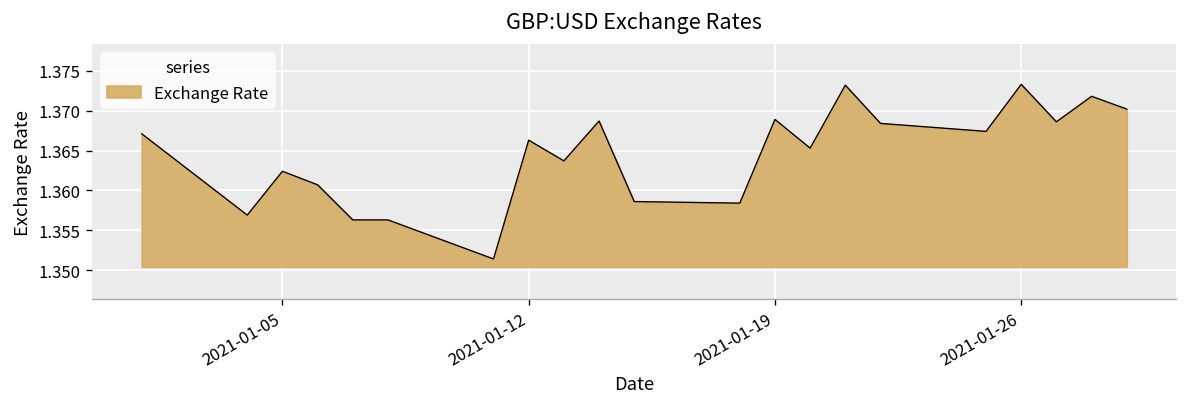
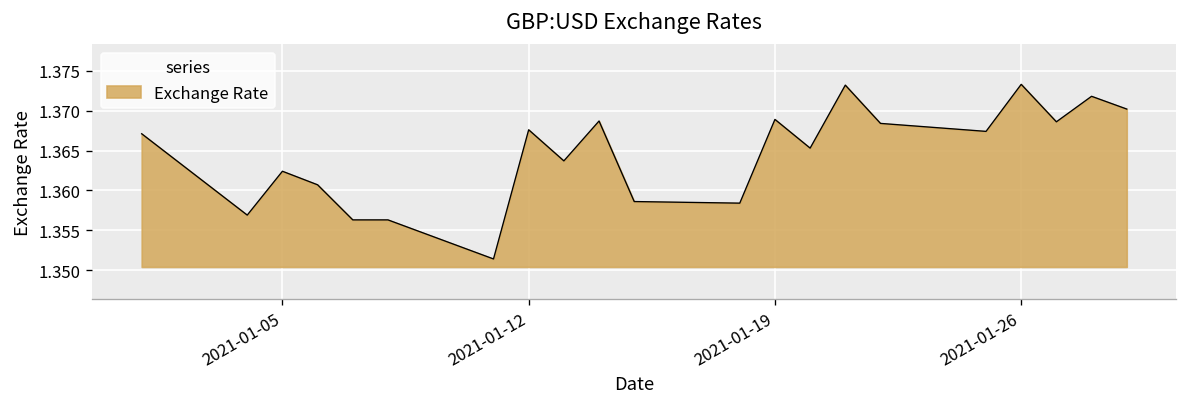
2021-01-12: 1.366 -> 1.368
